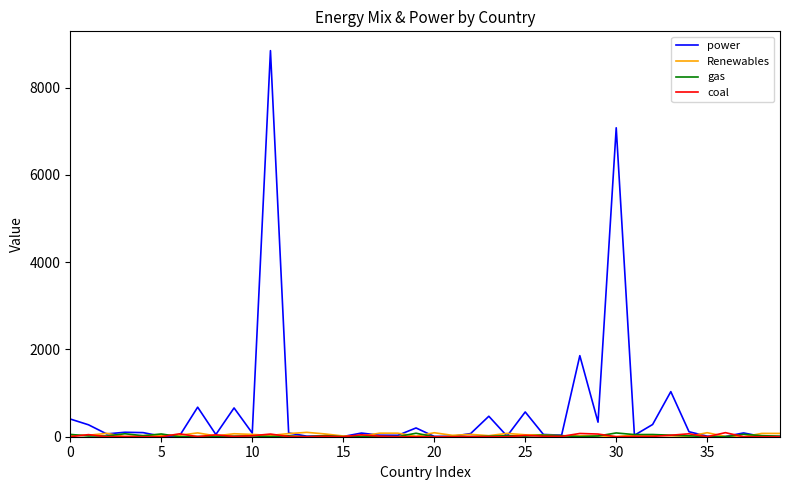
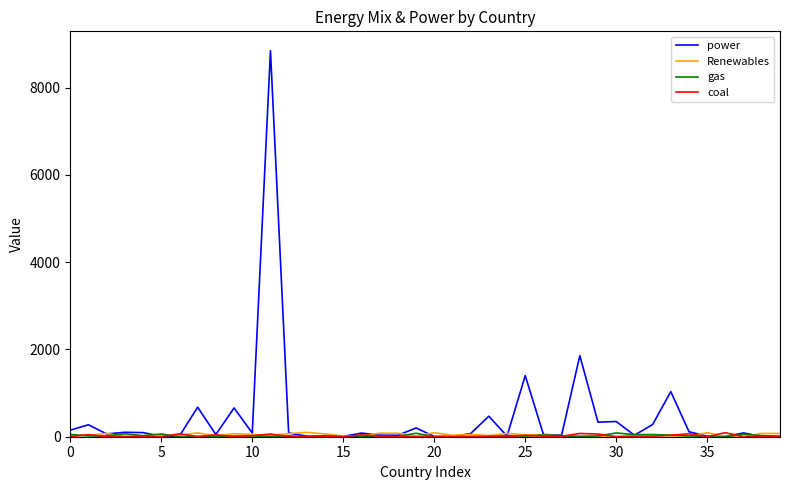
power, 0: 400 -> 200
power, 25: 600 -> 1400
power, 30: 7100 -> 300
